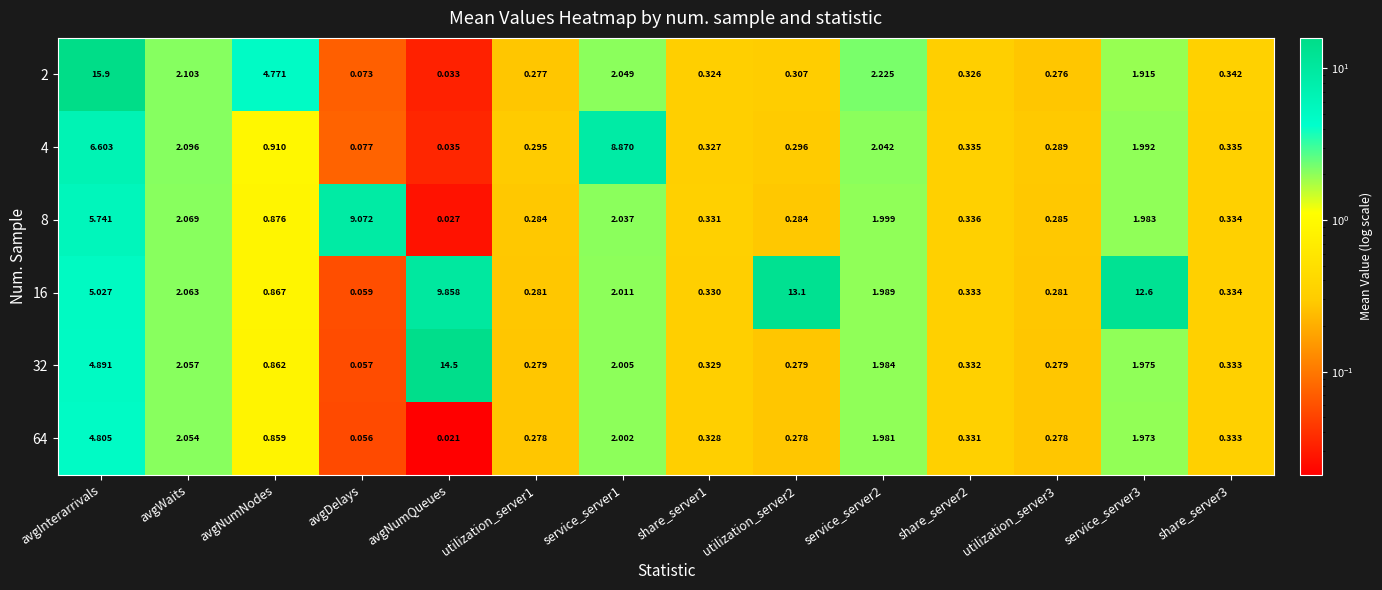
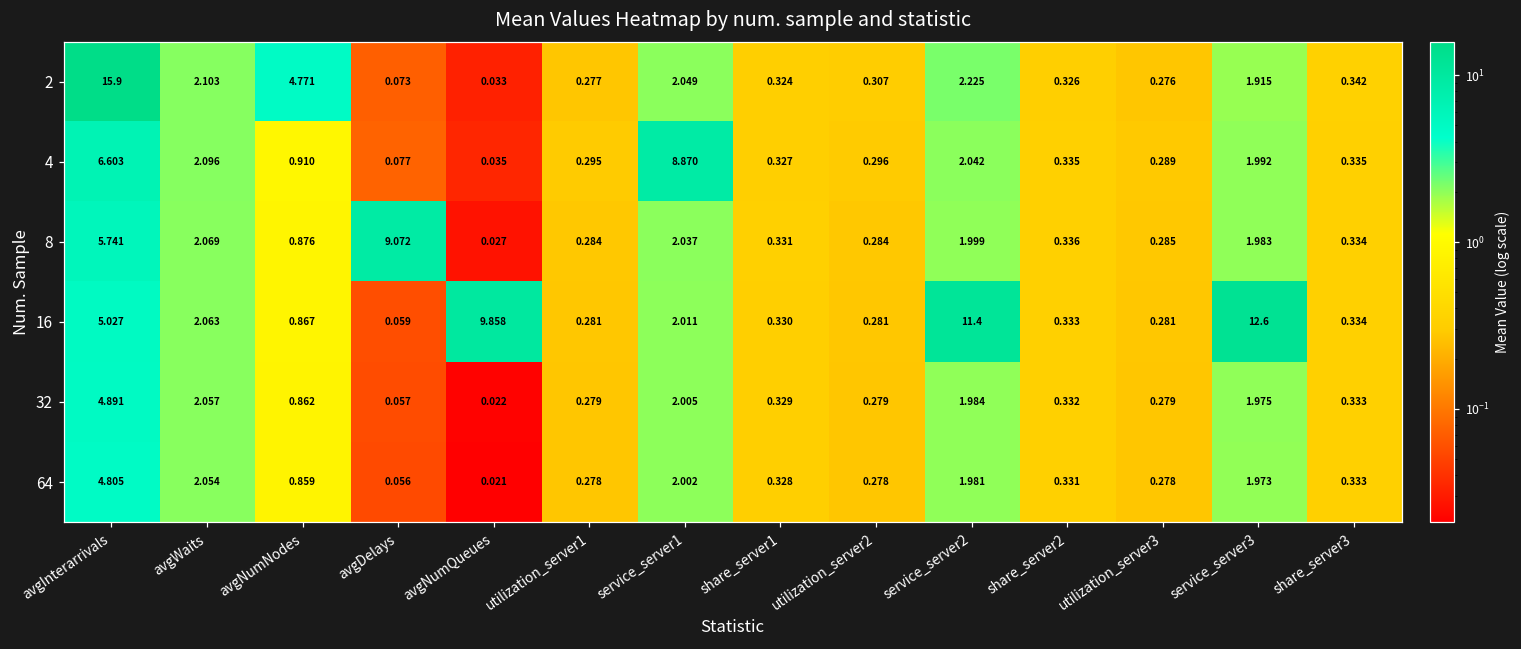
16, utilization_server2: 13.1 -> 0.281
16, service_server2: 1.989 -> 11.4
32, avgNumQueues: 14.5 -> 0.022
